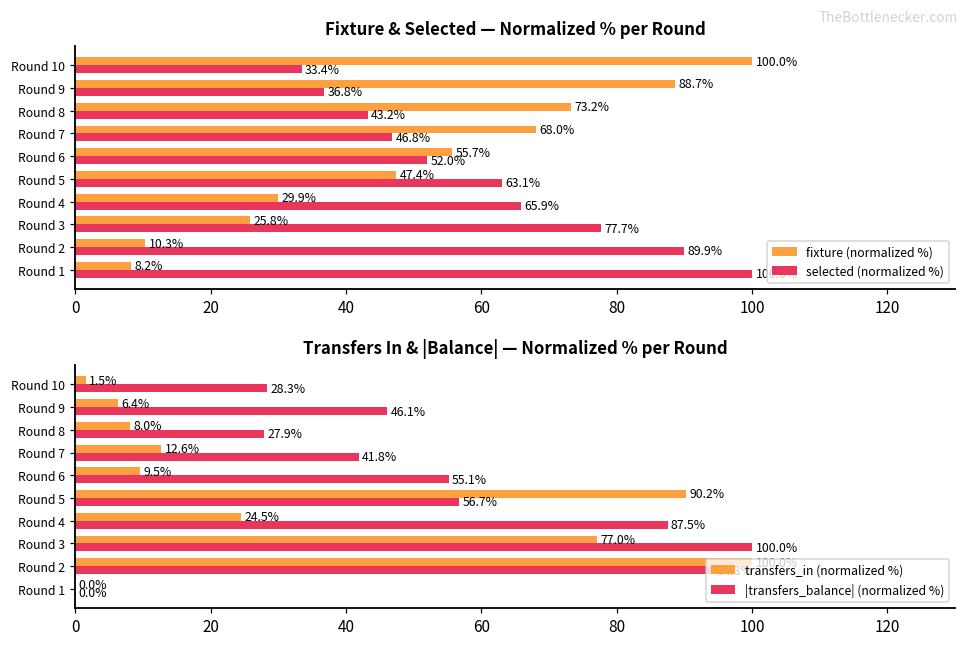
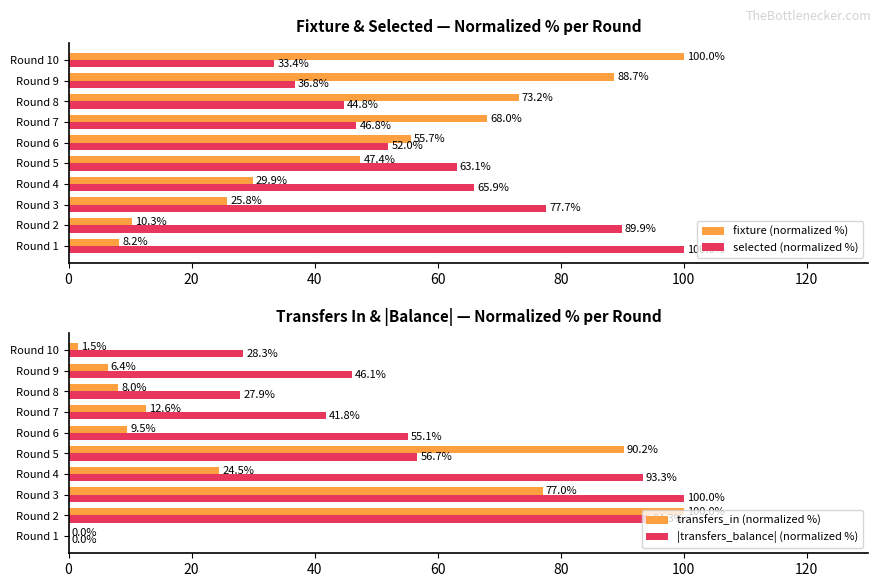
Fixture & Selected — Normalized % per Round, selected (normalized %), Round 8: 43.2% -> 44.8%
Transfers In & |Balance| — Normalized % per Round, |transfers_balance| (normalized %), Round 4: 87.5% -> 93.3%
